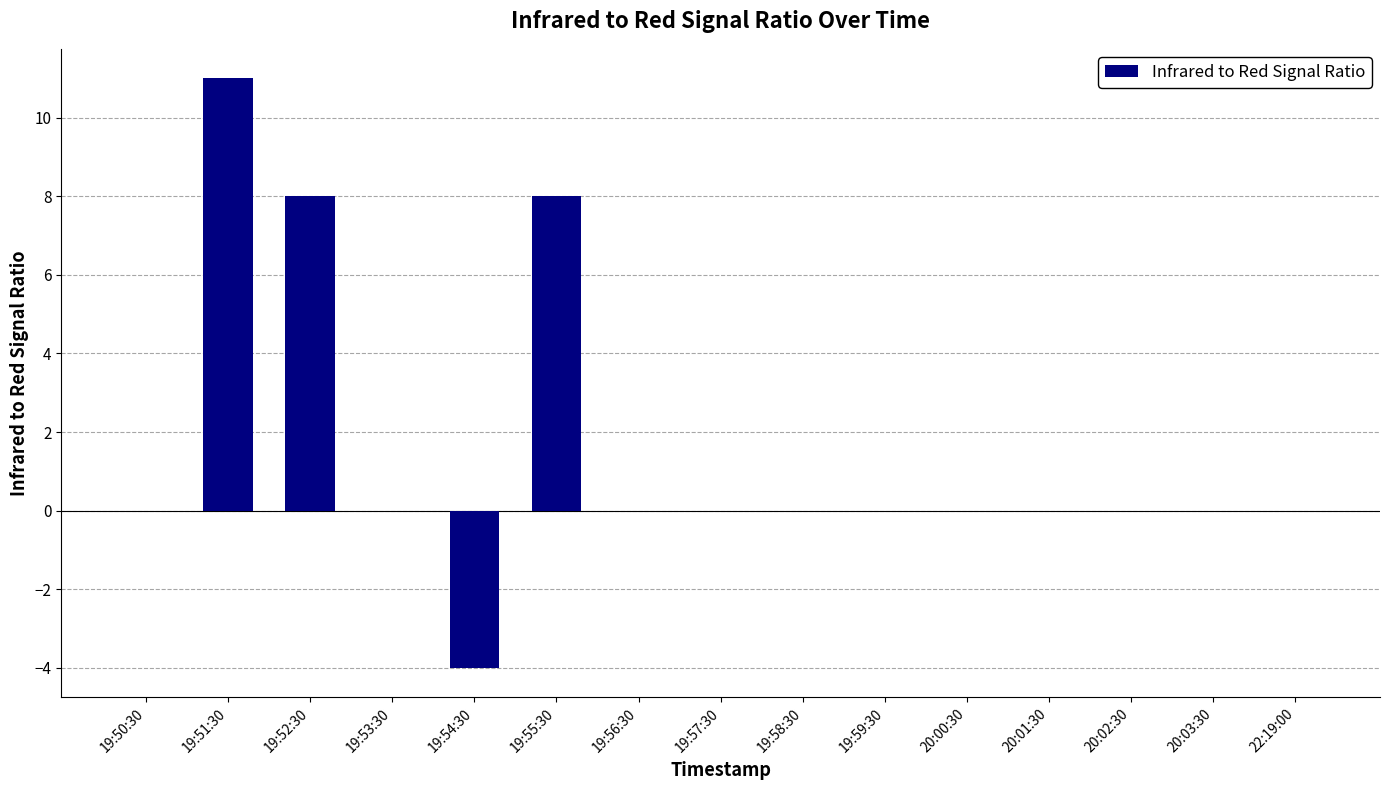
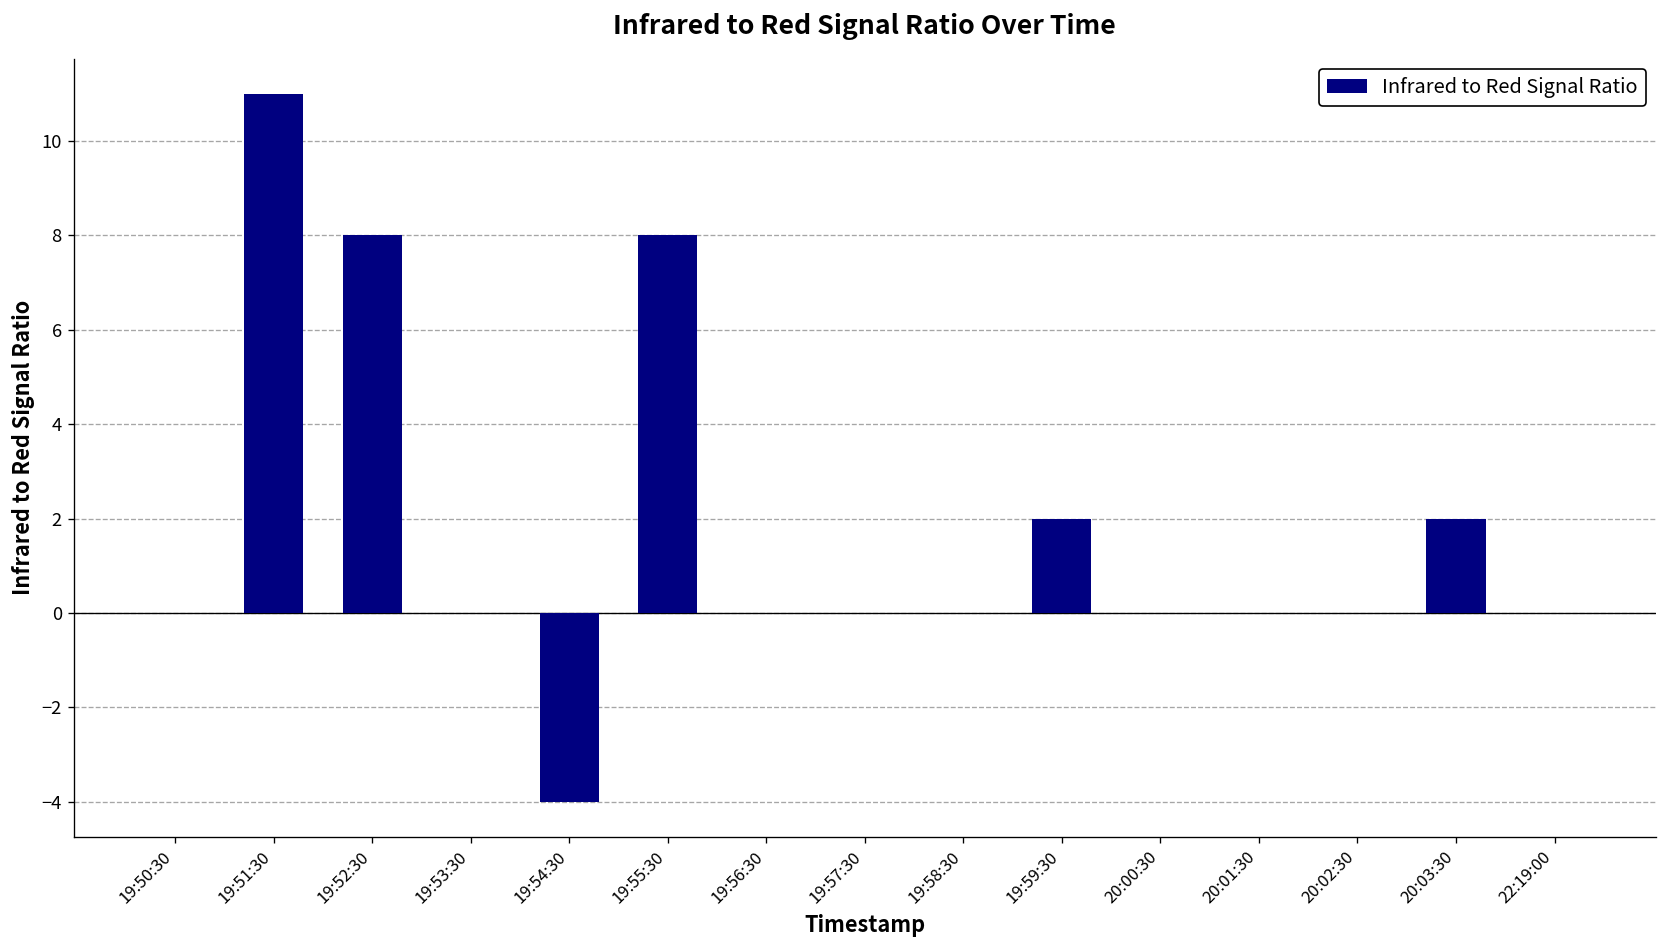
19:59:30: 0 -> 2
20:03:30: 0 -> 2
